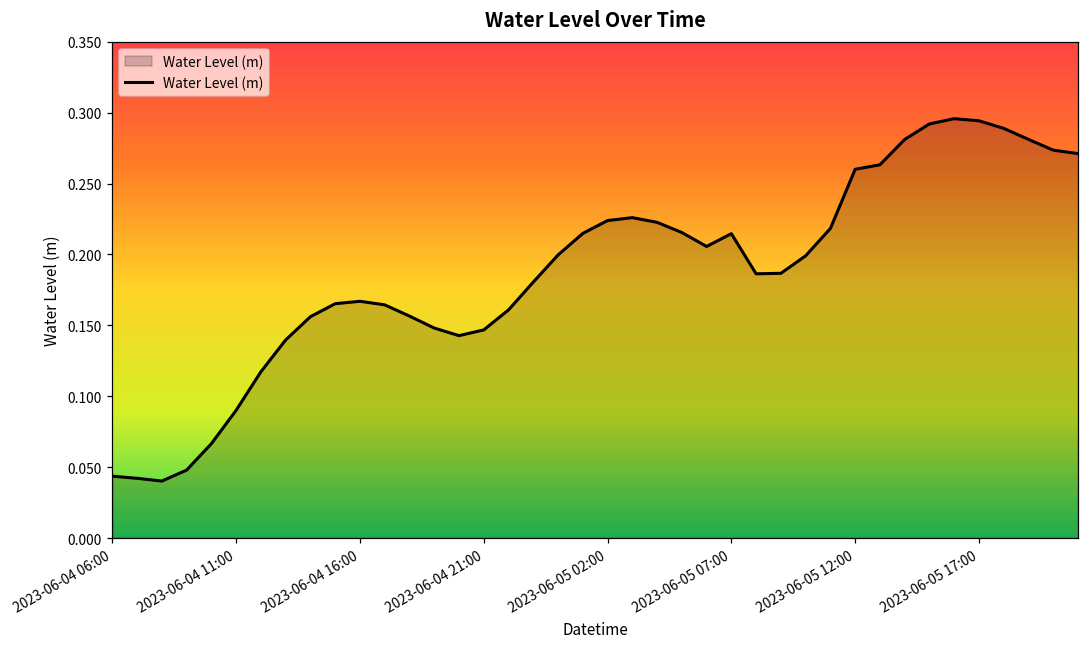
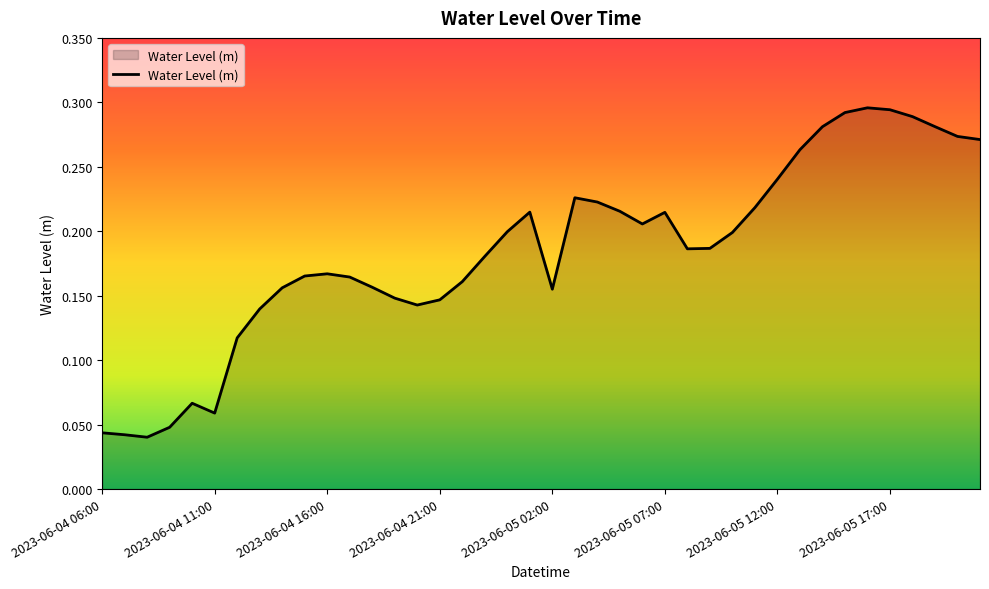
2023-06-04 11:00: 0.090 -> 0.059
2023-06-05 02:00: 0.224 -> 0.155
2023-06-05 12:00: 0.260 -> 0.240
